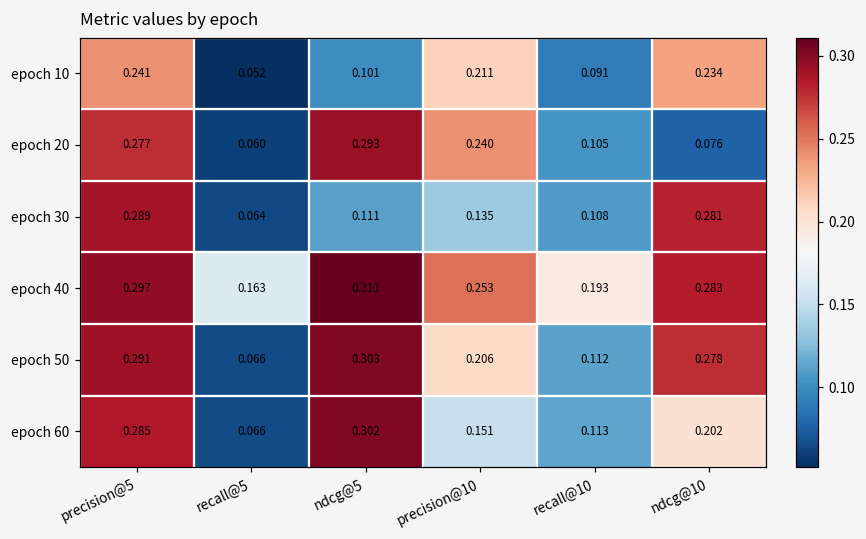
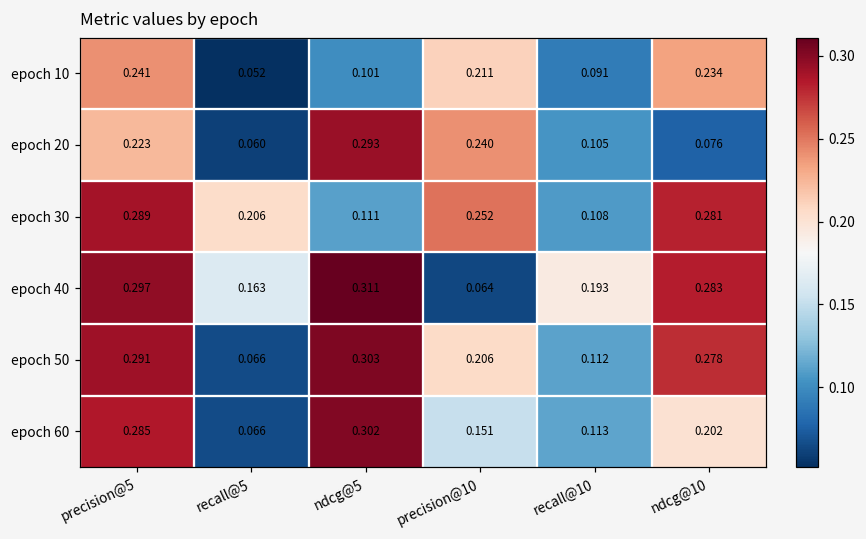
epoch 20, precision@5: 0.277 -> 0.223
epoch 30, recall@5: 0.064 -> 0.206
epoch 30, precision@10: 0.135 -> 0.252
epoch 40, precision@10: 0.253 -> 0.064
